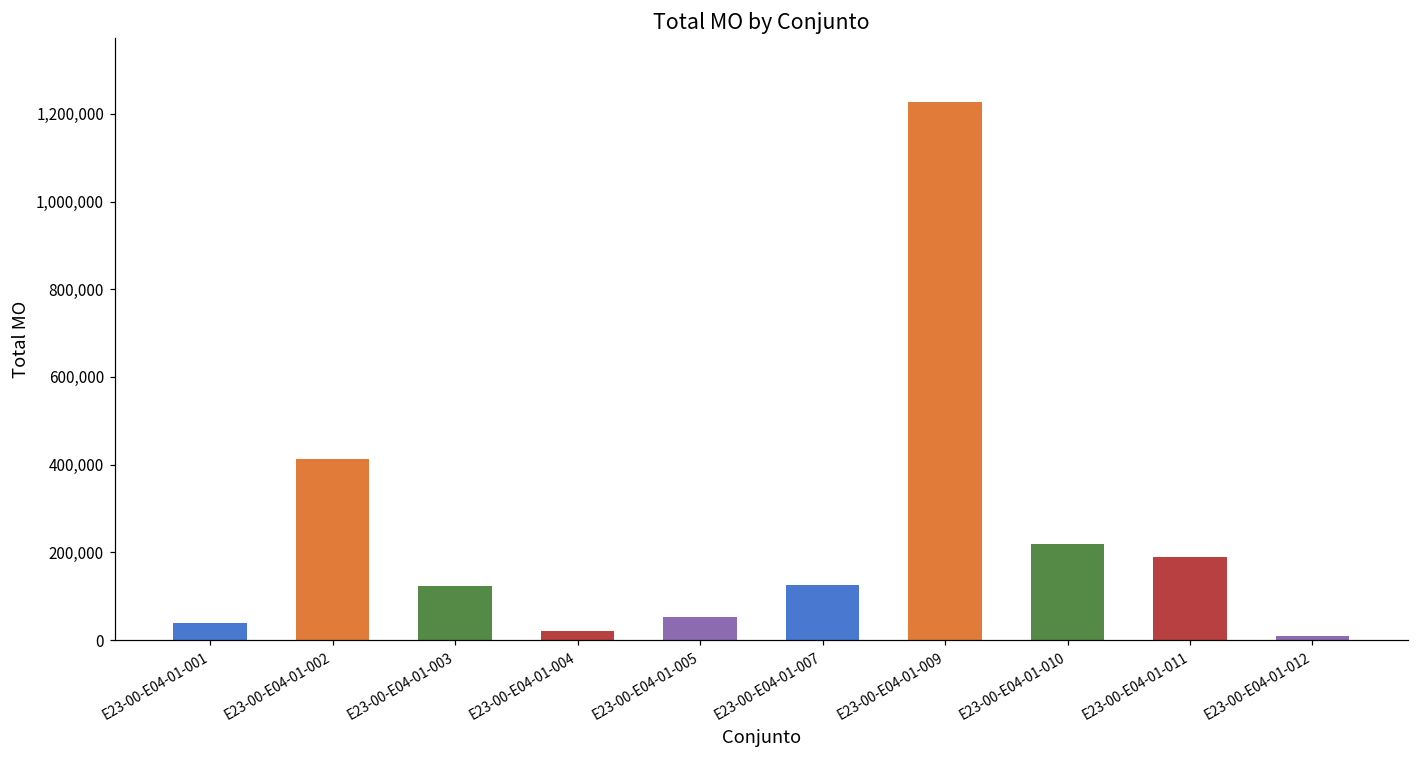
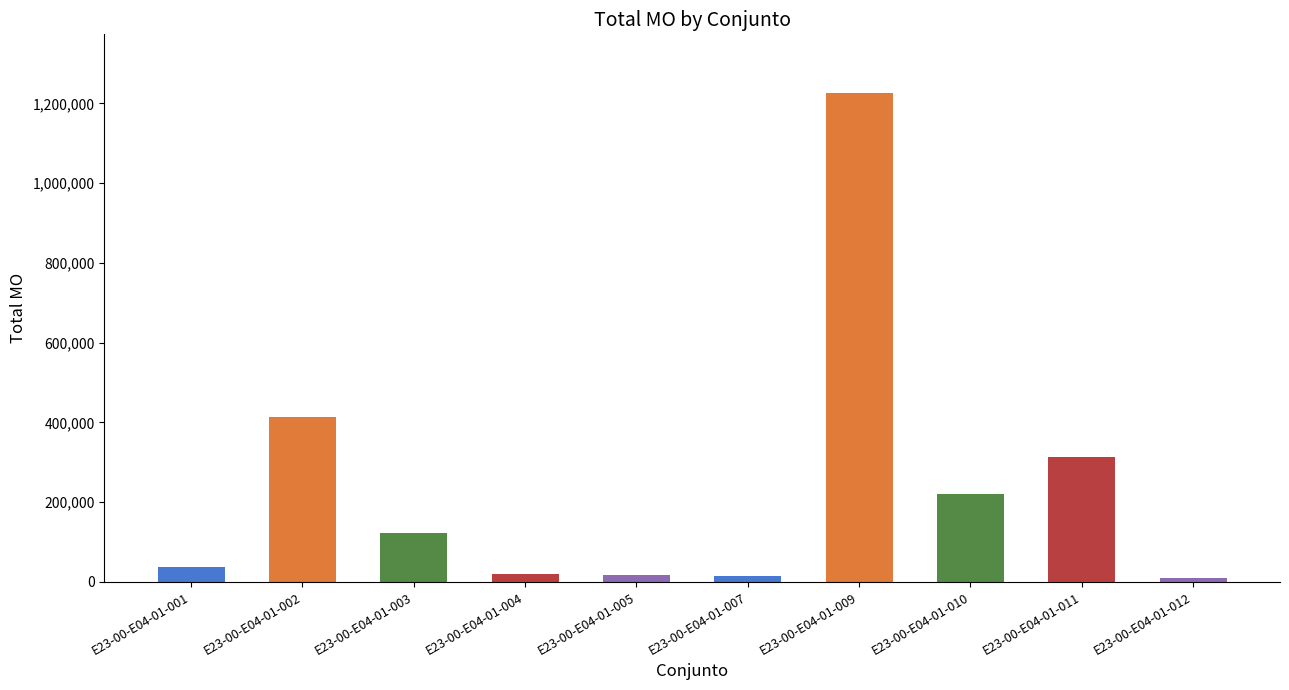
E23-00-E04-01-005: 50,000 -> 20,000
E23-00-E04-01-007: 130,000 -> 20,000
E23-00-E04-01-011: 190,000 -> 310,000
